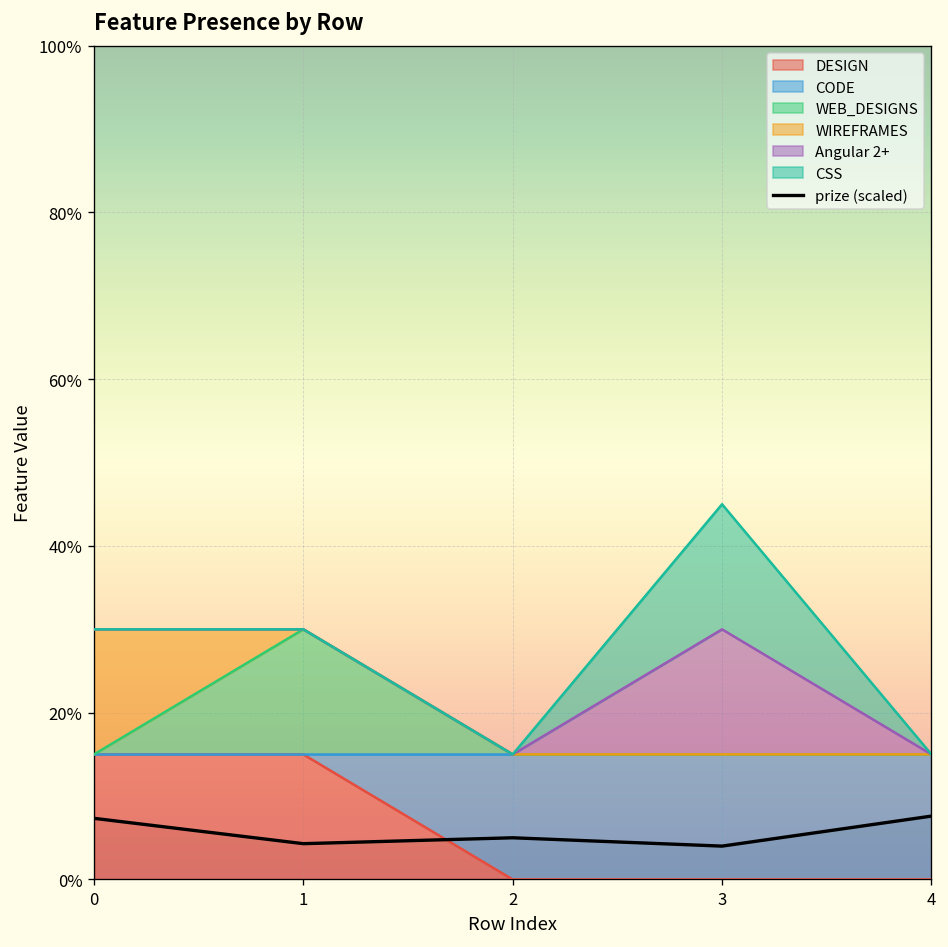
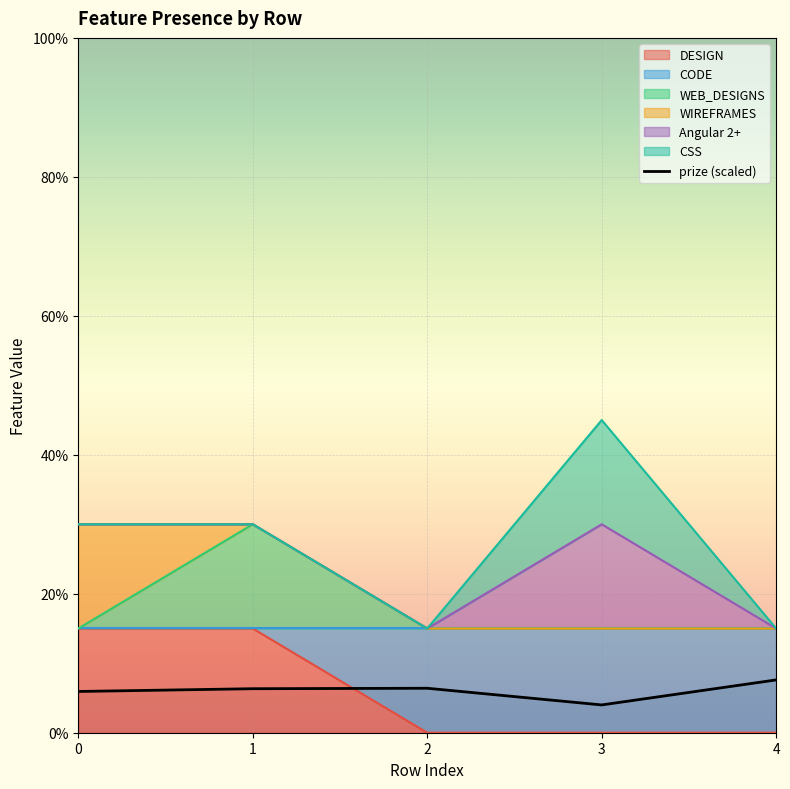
prize (scaled), 0: 7% -> 6%
prize (scaled), 1: 4% -> 6%
prize (scaled), 2: 5% -> 6%
